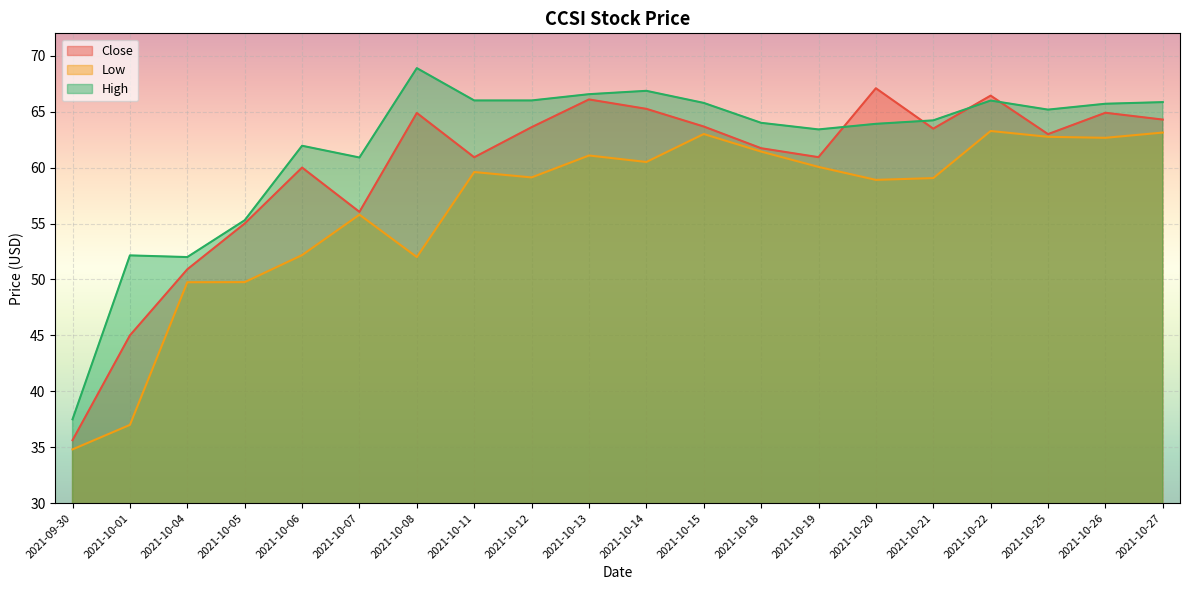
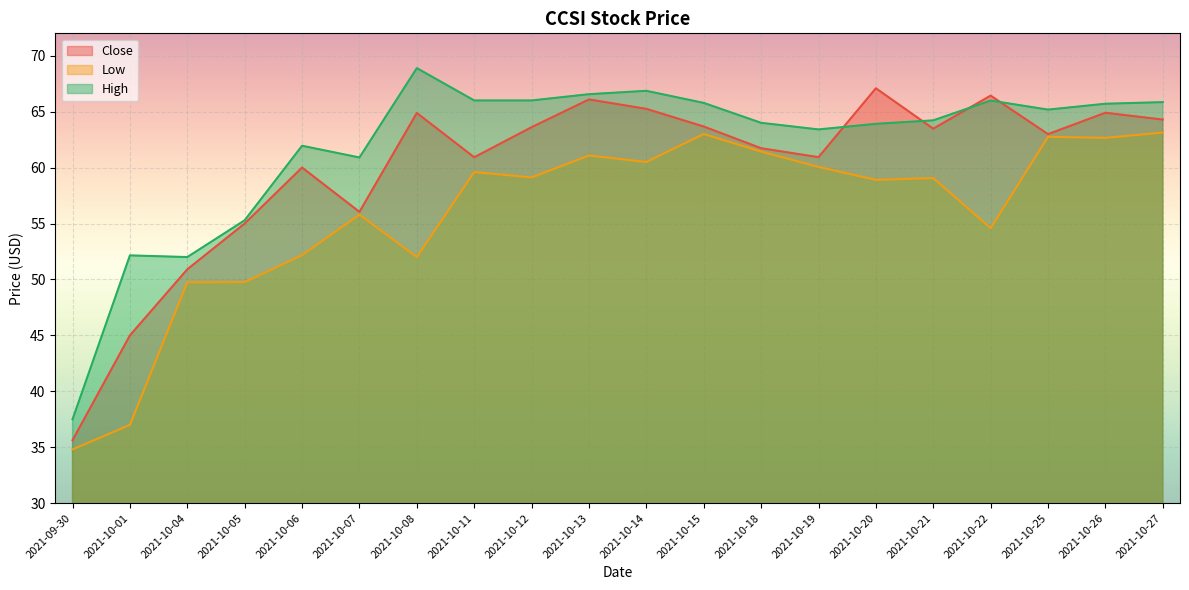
Low, 2021-10-22: 63.3 -> 54.6
